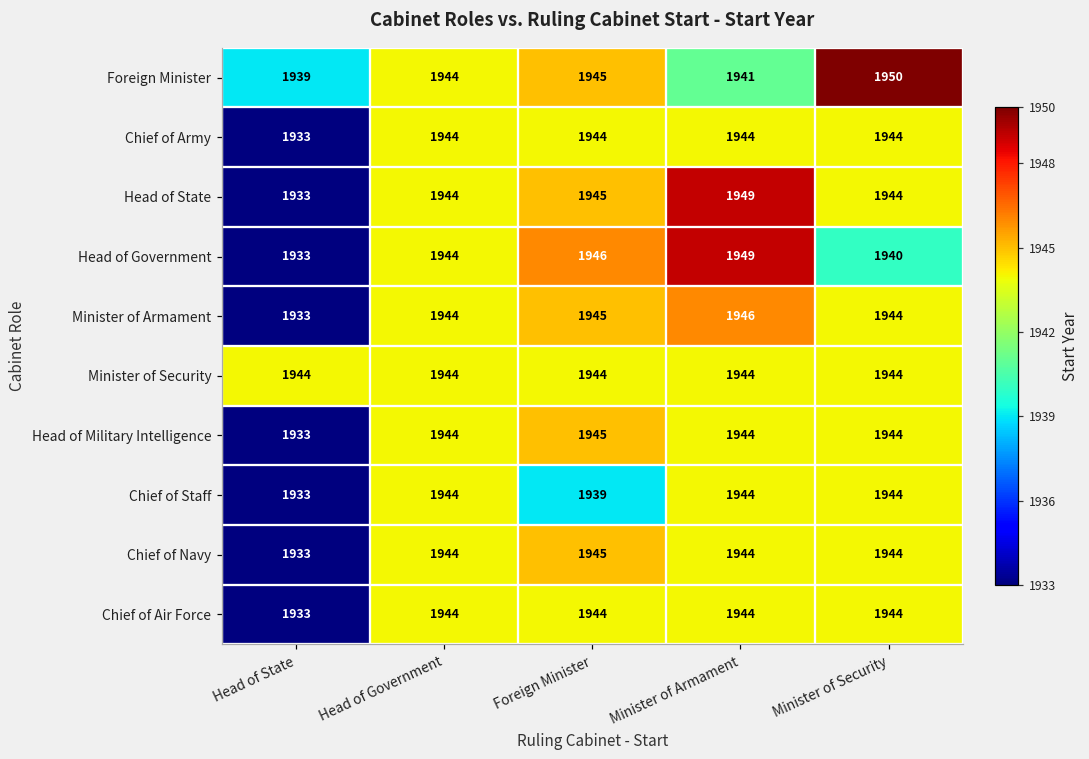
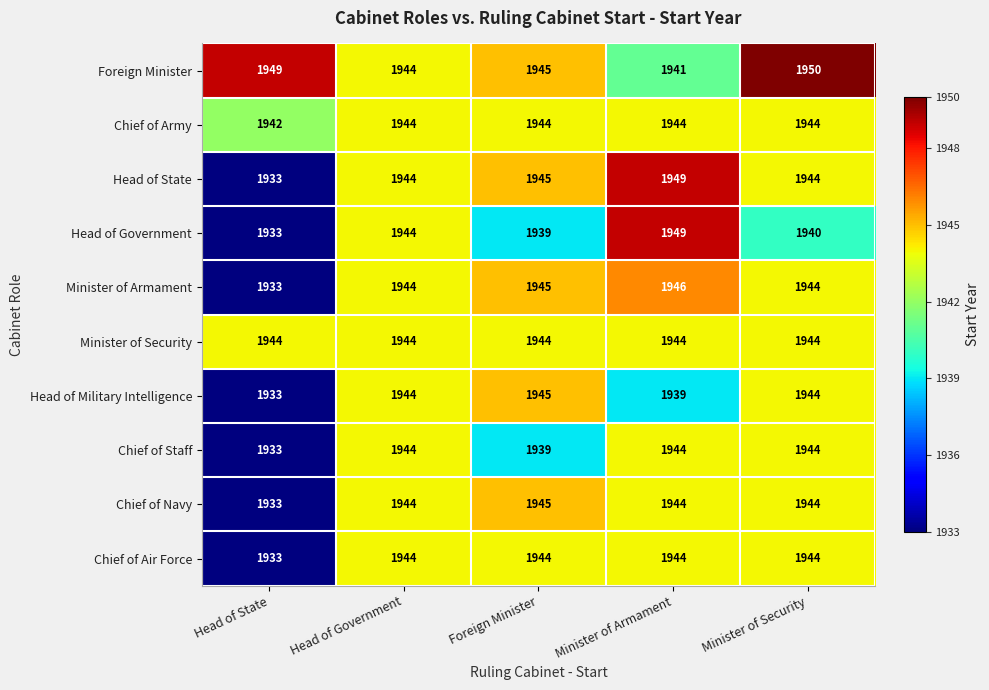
Foreign Minister, Head of State: 1939 -> 1949
Chief of Army, Head of State: 1933 -> 1942
Head of Government, Foreign Minister: 1946 -> 1939
Head of Military Intelligence, Minister of Armament: 1944 -> 1939
